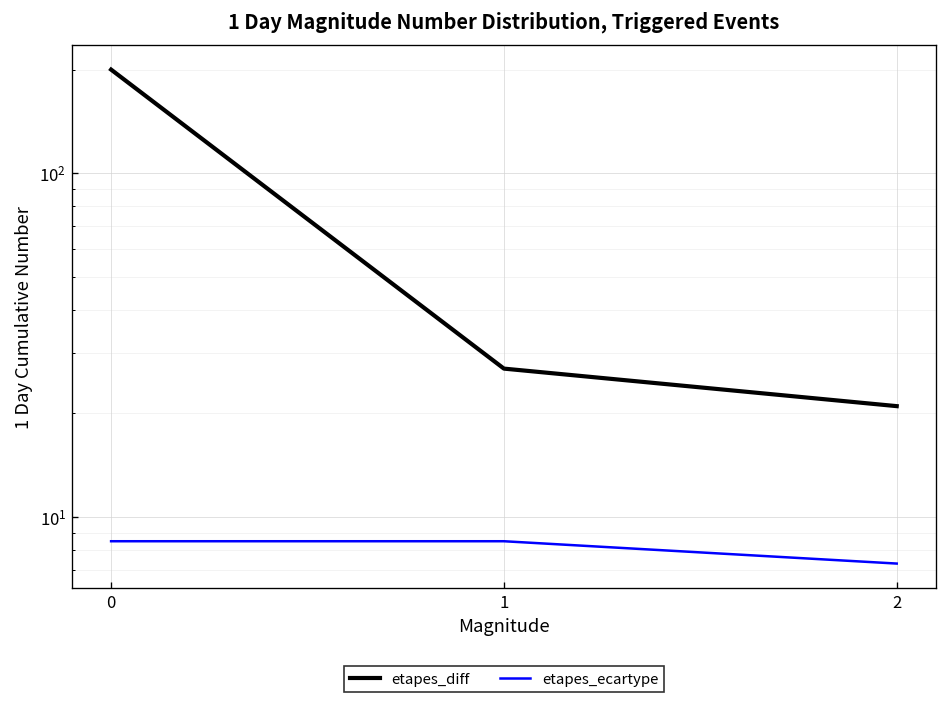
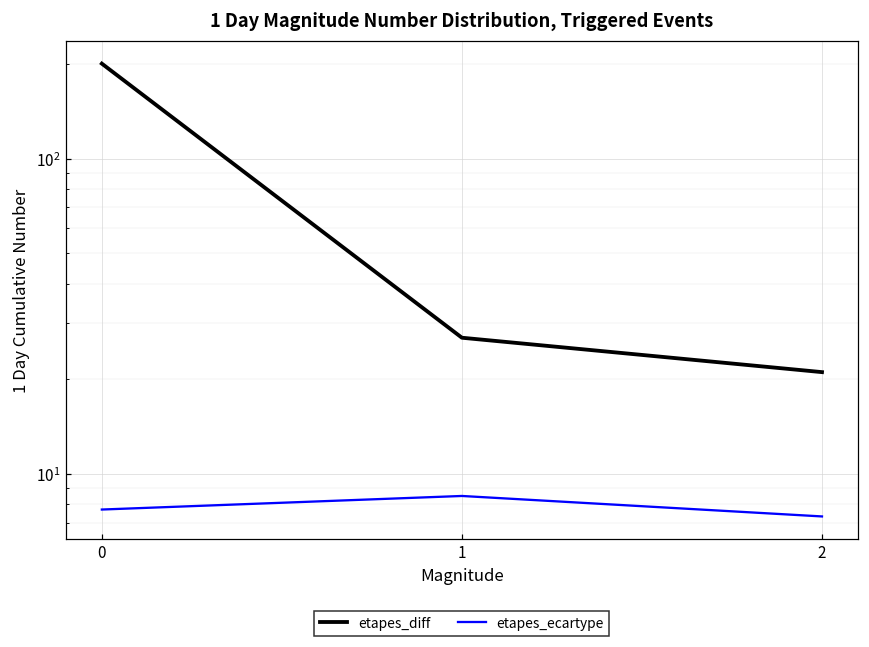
etapes_ecartype, 0: 8.5 -> 7.7
